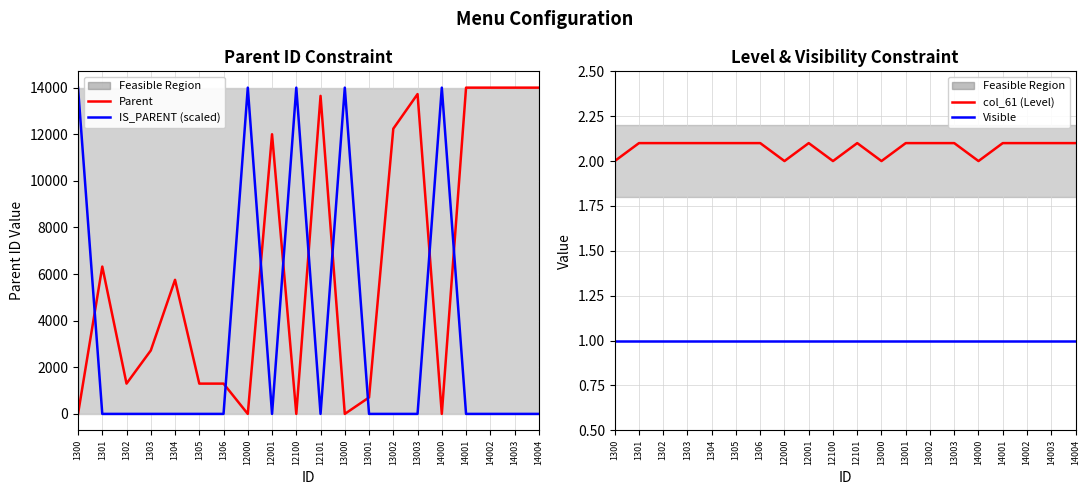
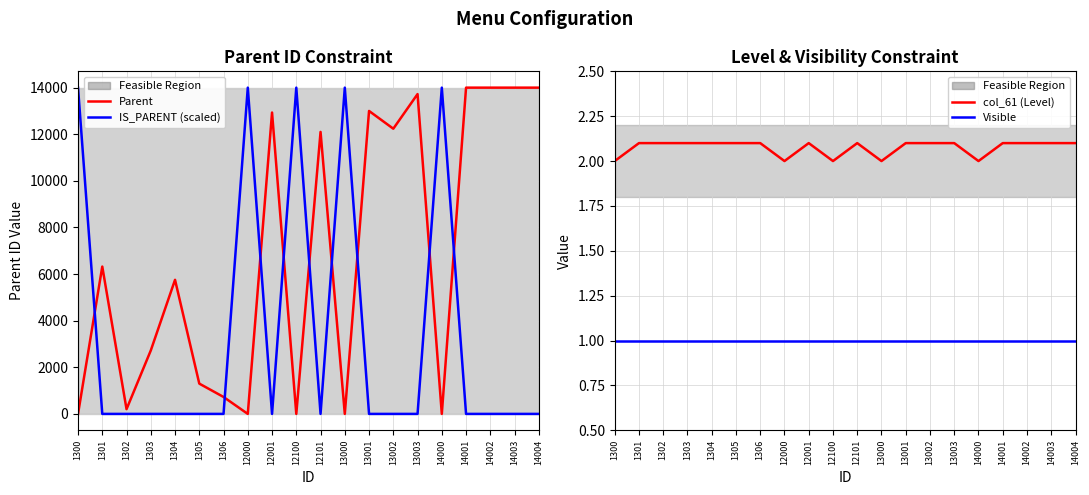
Parent ID Constraint, Parent, 1302: 1300 -> 200
Parent ID Constraint, Parent, 1306: 1300 -> 700
Parent ID Constraint, Parent, 12001: 12000 -> 12900
Parent ID Constraint, Parent, 12101: 13600 -> 12100
Parent ID Constraint, Parent, 13001: 700 -> 13000
